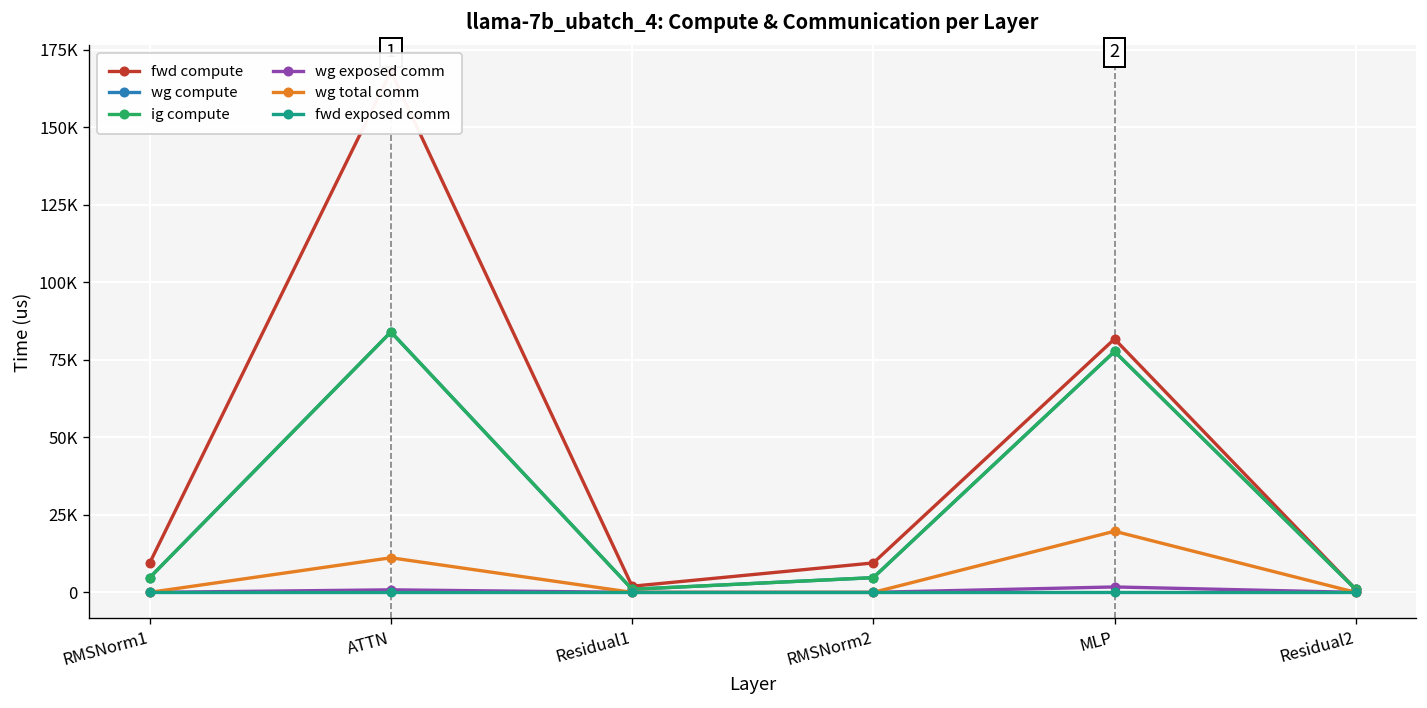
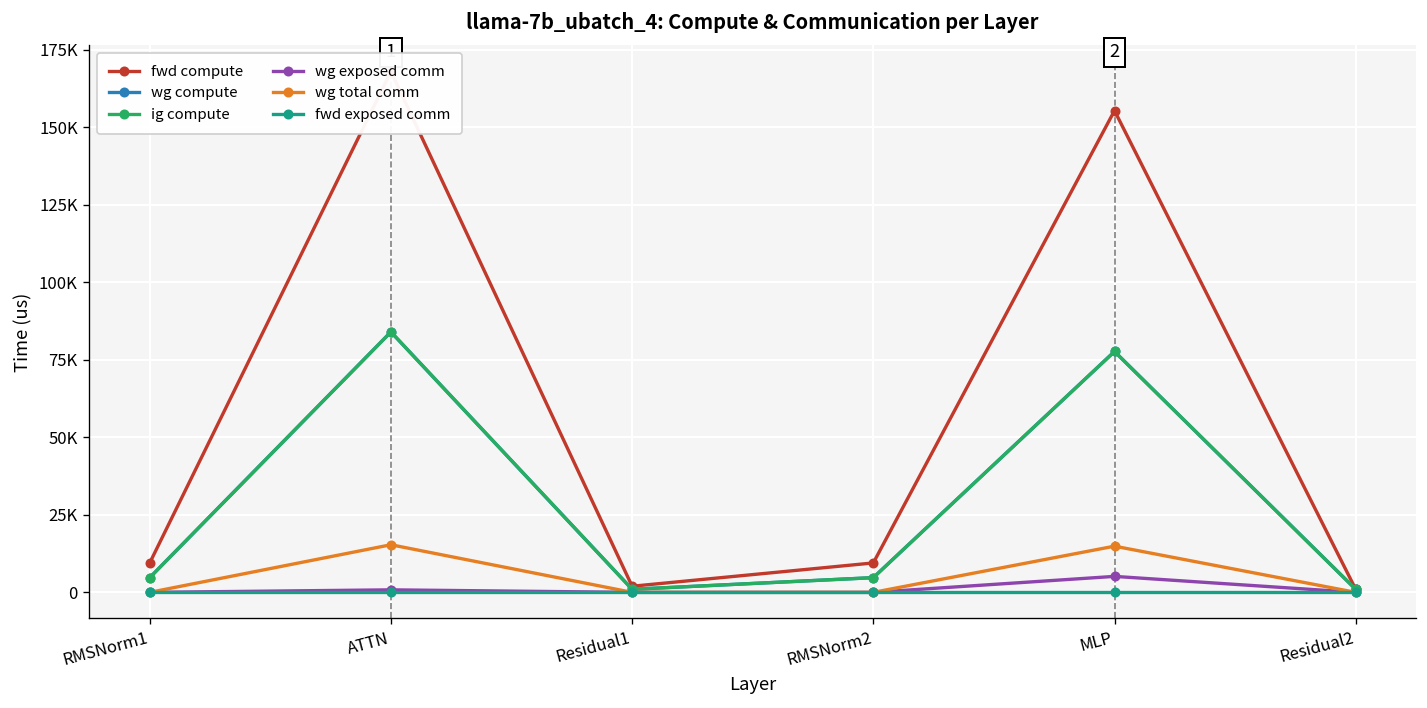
wg total comm, ATTN: 11000 -> 15000
fwd compute, MLP: 82000 -> 155000
wg exposed comm, MLP: 2000 -> 5000
wg total comm, MLP: 20000 -> 15000
